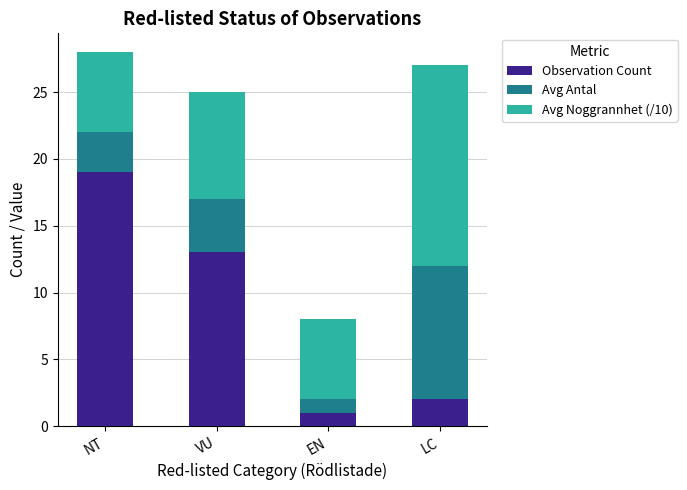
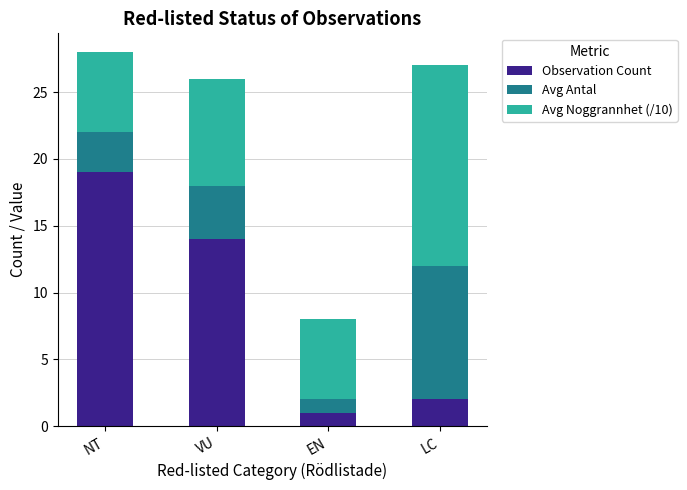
Observation Count, VU: 13 -> 14
